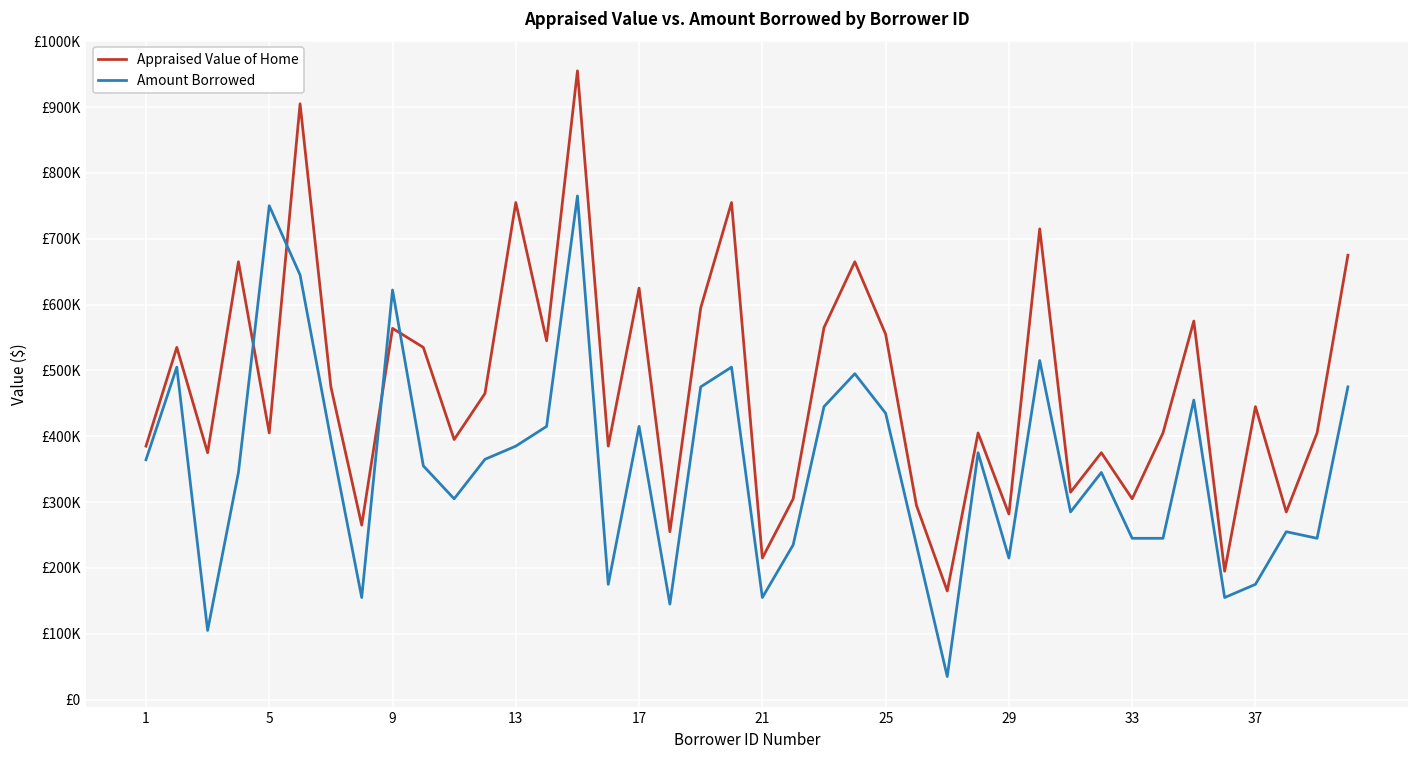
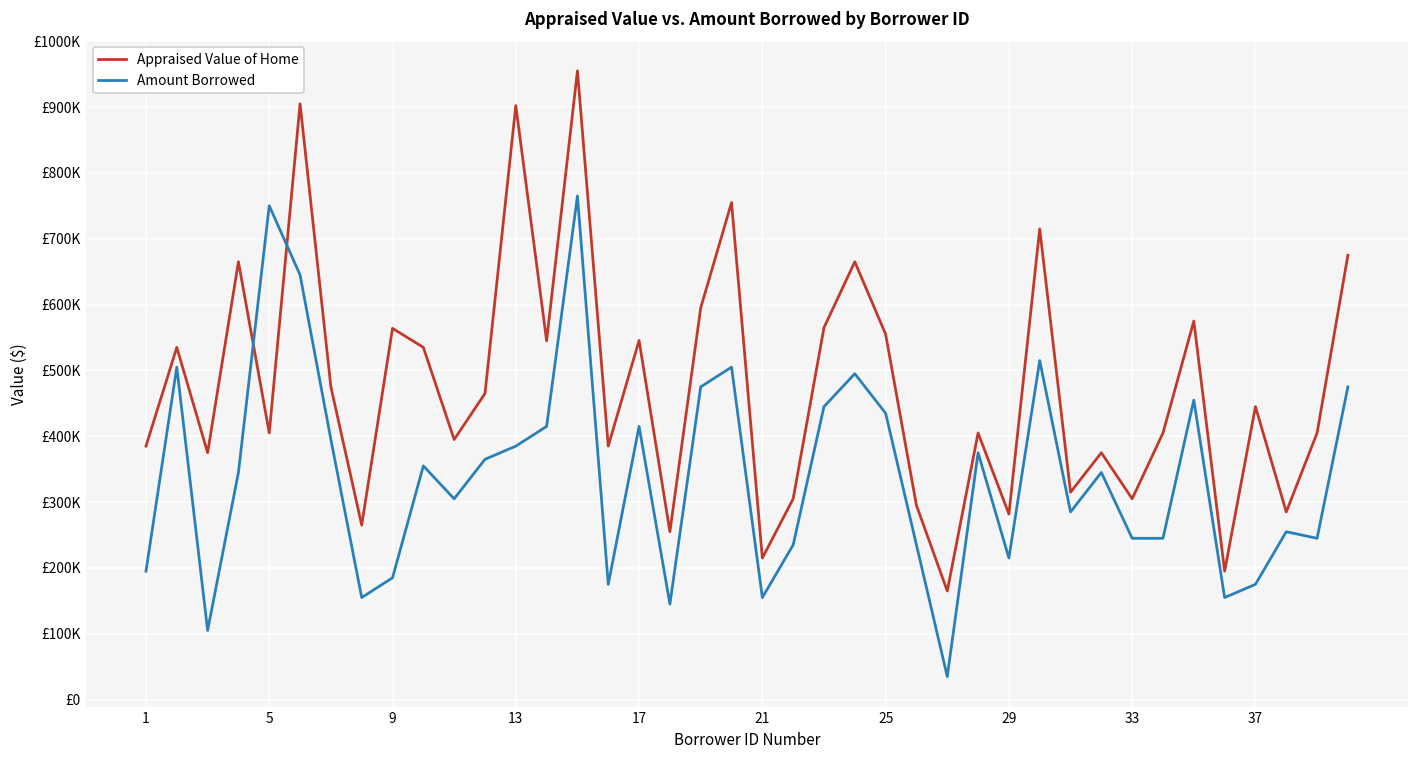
Amount Borrowed, 1: £360000 -> £200000
Amount Borrowed, 9: £620000 -> £190000
Appraised Value of Home, 13: £760000 -> £900000
Appraised Value of Home, 17: £630000 -> £550000
